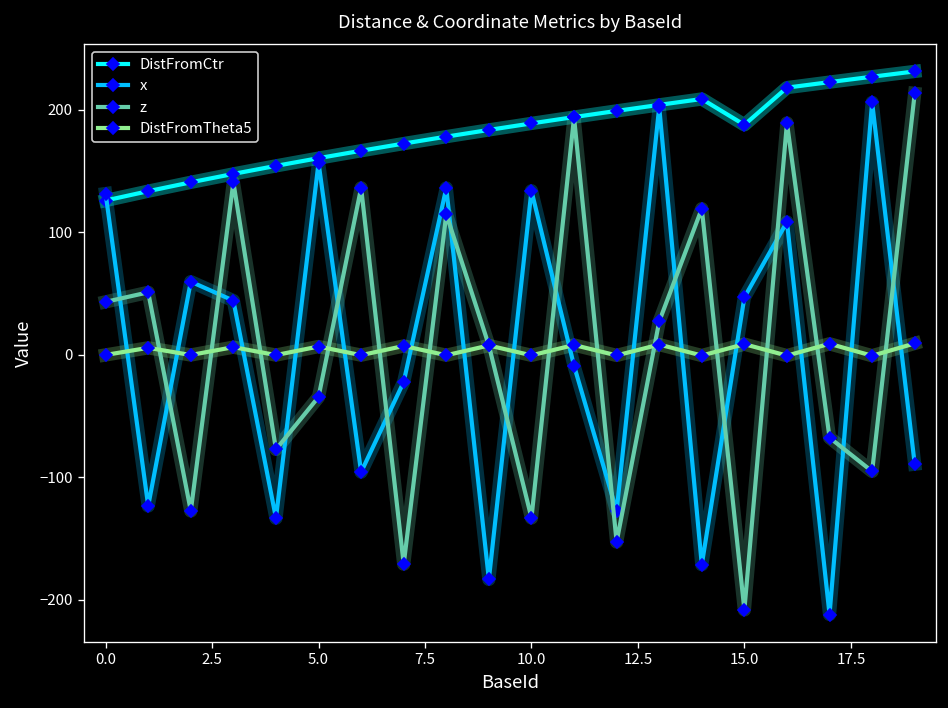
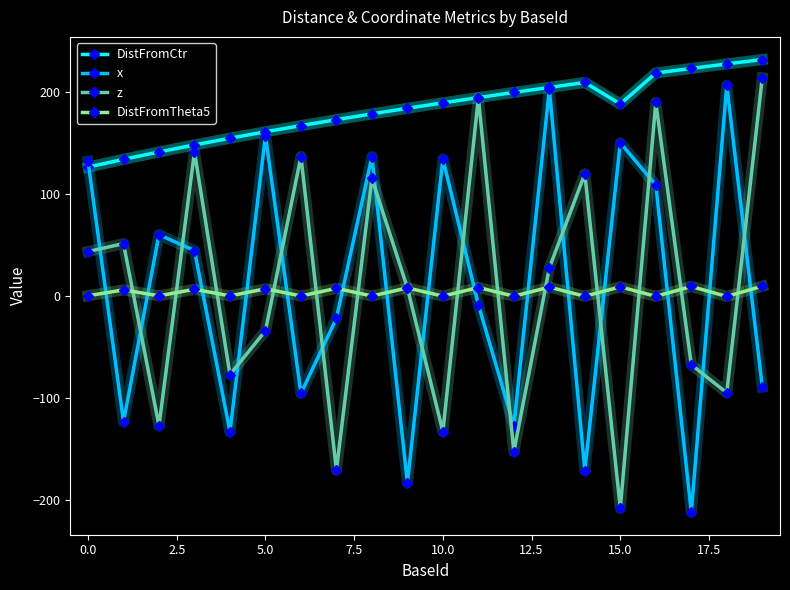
x, 15.0: 47 -> 150
